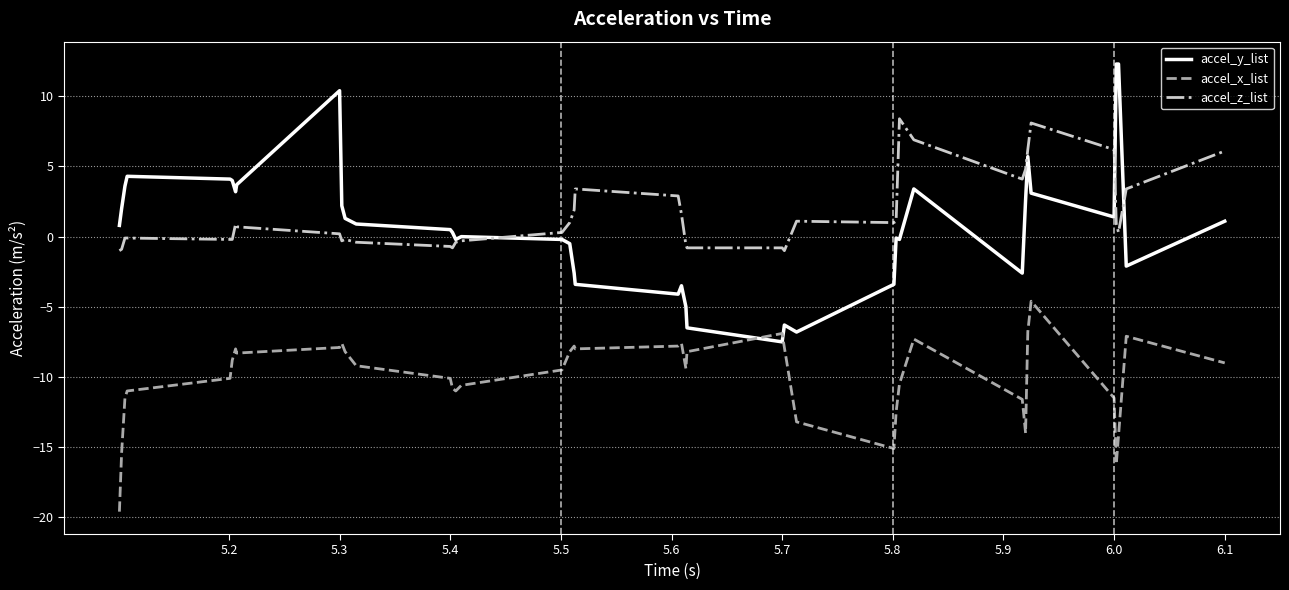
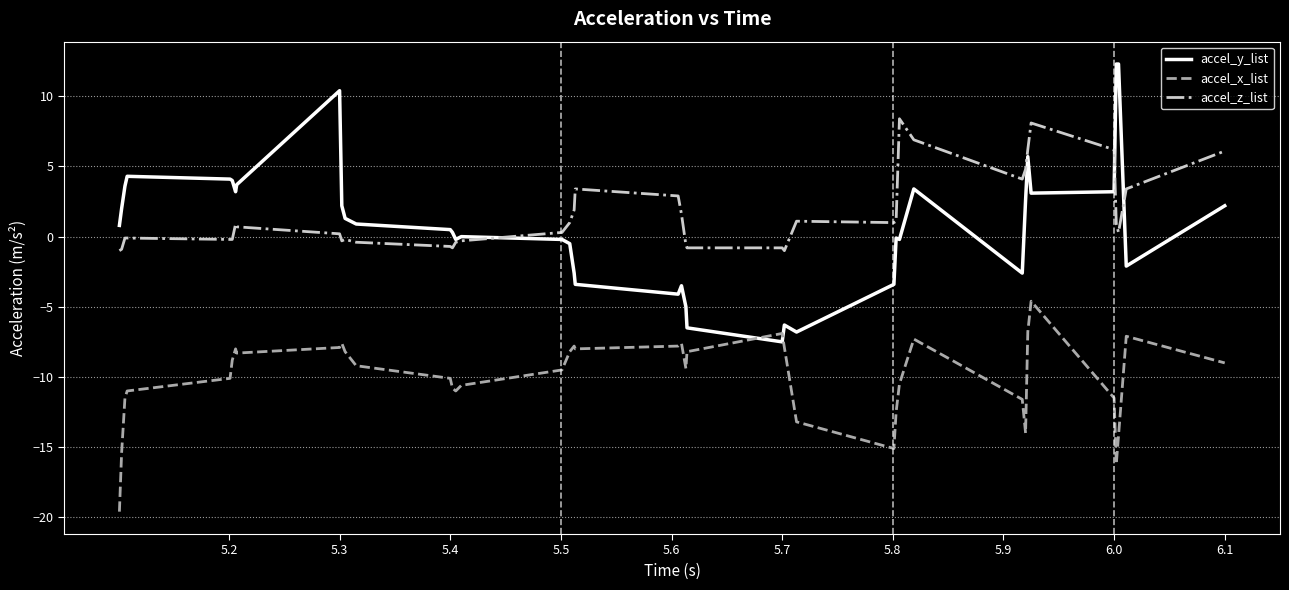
accel_y_list, 6.0: 1.4 -> 3.2
accel_y_list, 6.1: 1.1 -> 2.2
